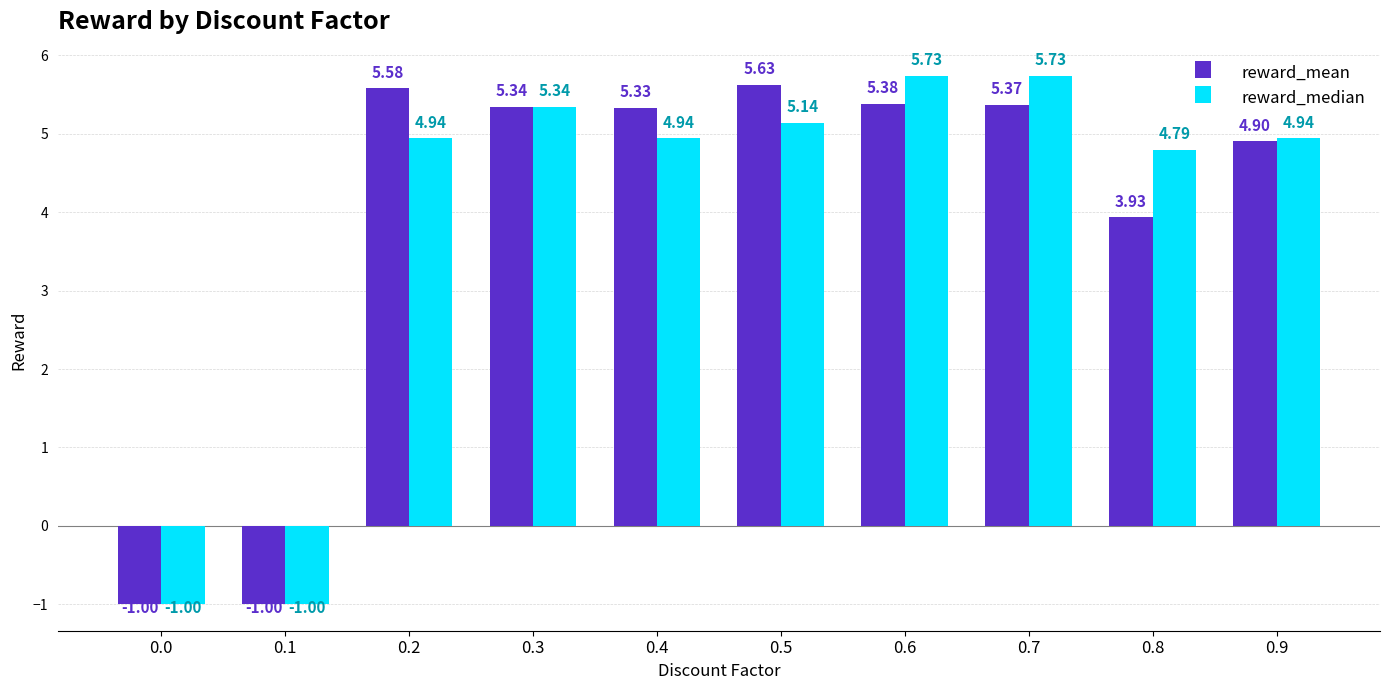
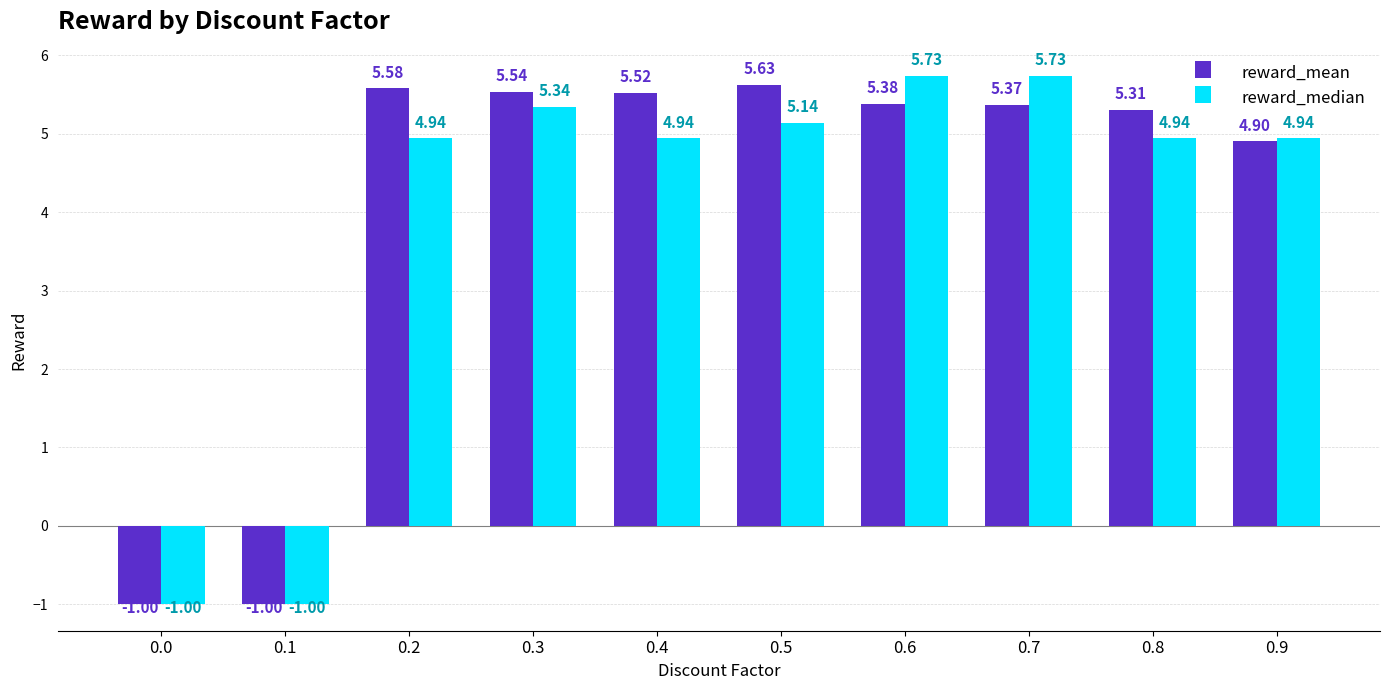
reward_mean, 0.3: 5.34 -> 5.54
reward_mean, 0.4: 5.33 -> 5.52
reward_mean, 0.8: 3.93 -> 5.31
reward_median, 0.8: 4.79 -> 4.94
